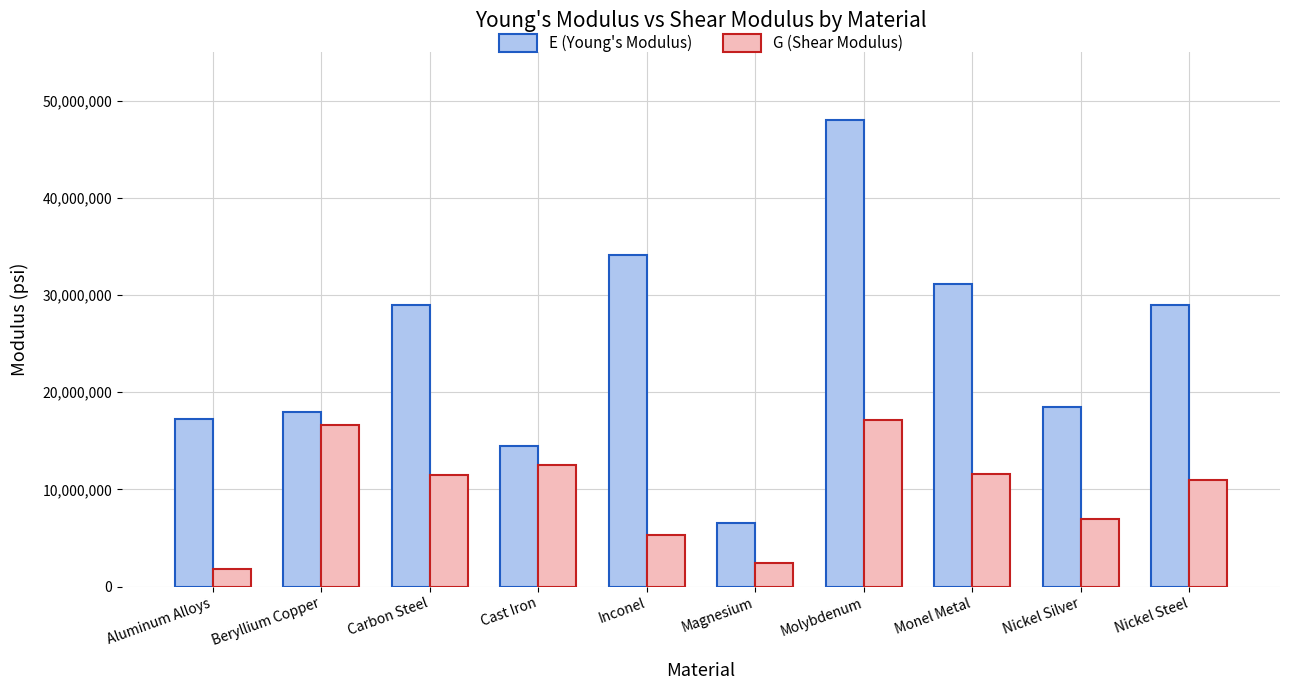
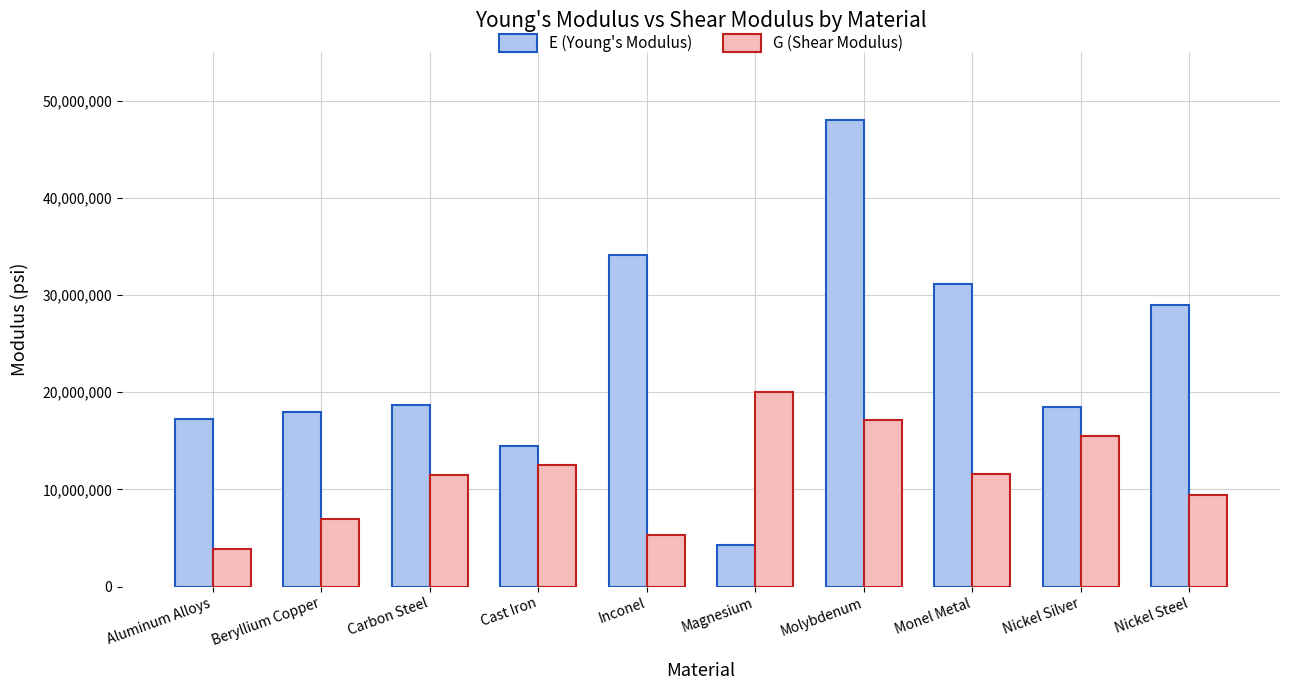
G (Shear Modulus), Aluminum Alloys: 2,000,000 -> 4,000,000
G (Shear Modulus), Beryllium Copper: 17,000,000 -> 7,000,000
E (Young's Modulus), Carbon Steel: 29,000,000 -> 19,000,000
E (Young's Modulus), Magnesium: 7,000,000 -> 4,000,000
G (Shear Modulus), Magnesium: 2,000,000 -> 20,000,000
G (Shear Modulus), Nickel Silver: 7,000,000 -> 16,000,000
G (Shear Modulus), Nickel Steel: 11,000,000 -> 9,000,000
